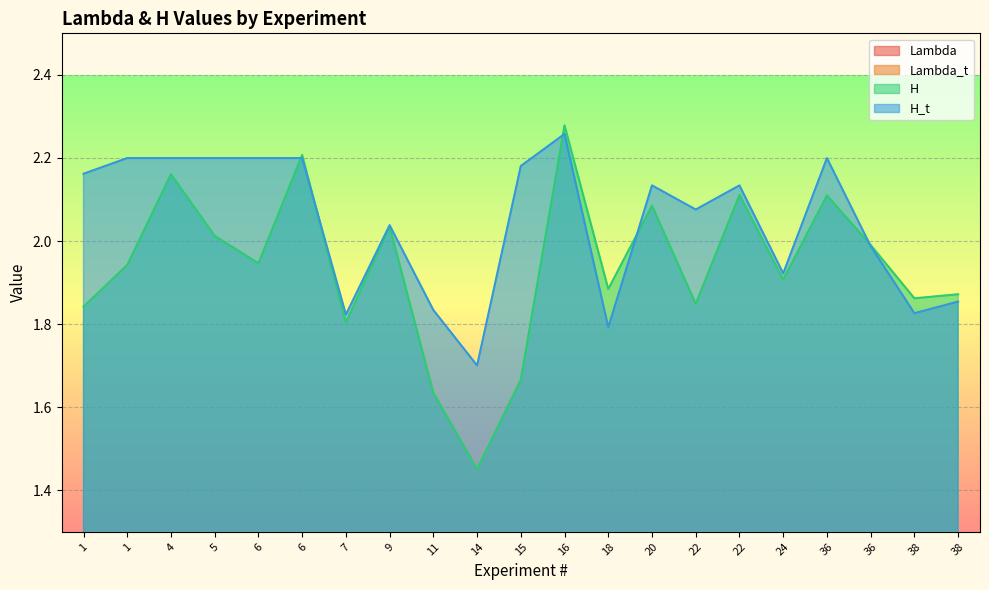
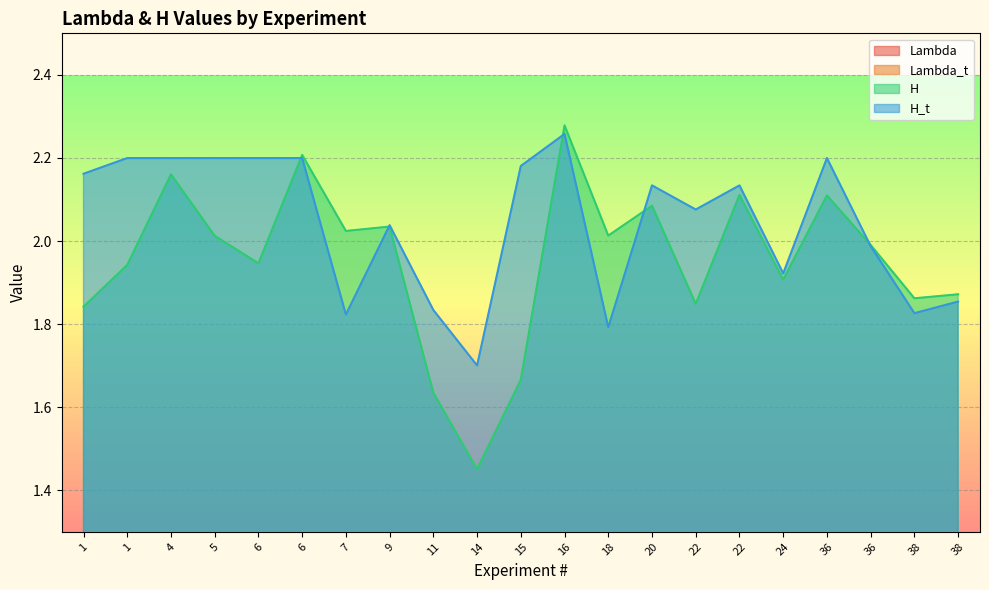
H, 7: 1.80 -> 2.02
H, 18: 1.88 -> 2.01
